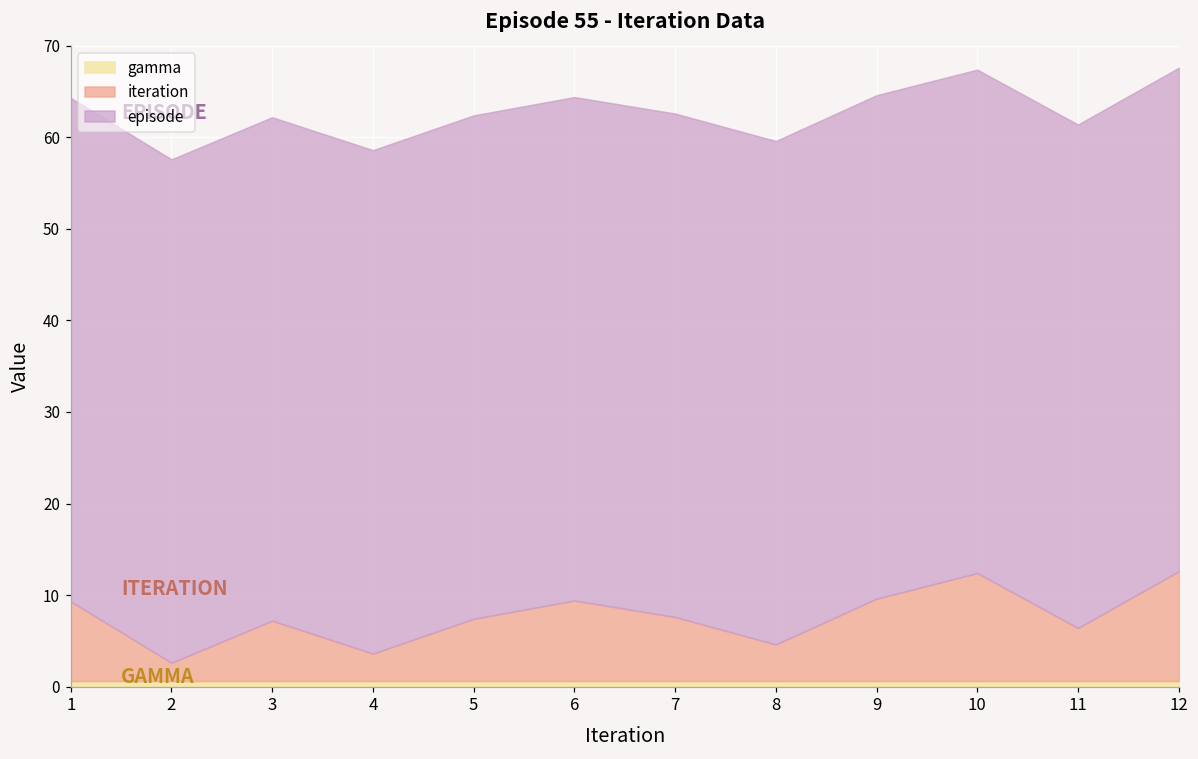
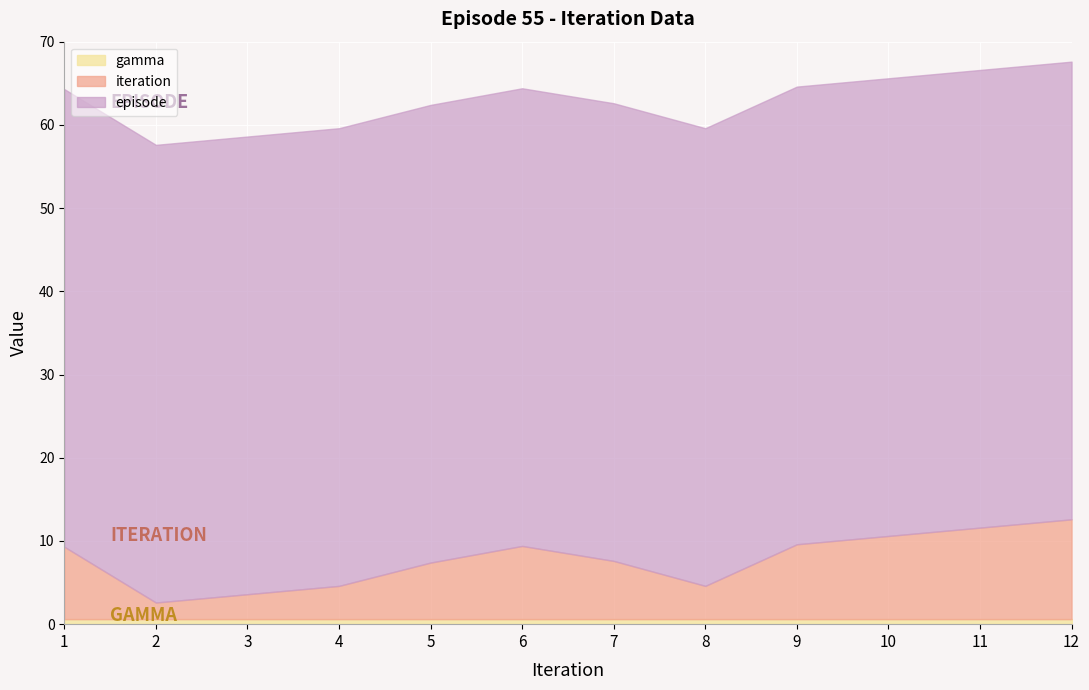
iteration, 3: 7 -> 3
iteration, 4: 3 -> 4
iteration, 10: 12 -> 10
iteration, 11: 6 -> 11
